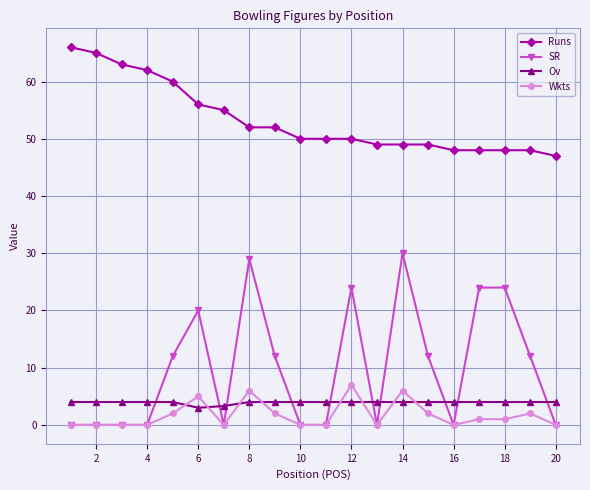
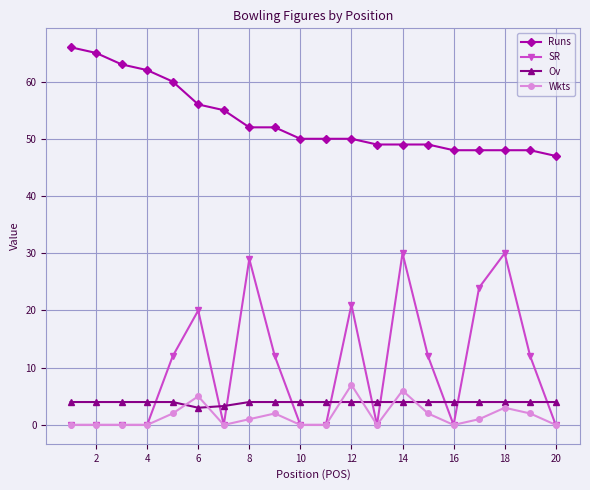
Wkts, 8: 6 -> 1
SR, 12: 24 -> 21
SR, 18: 24 -> 30
Wkts, 18: 1 -> 3
